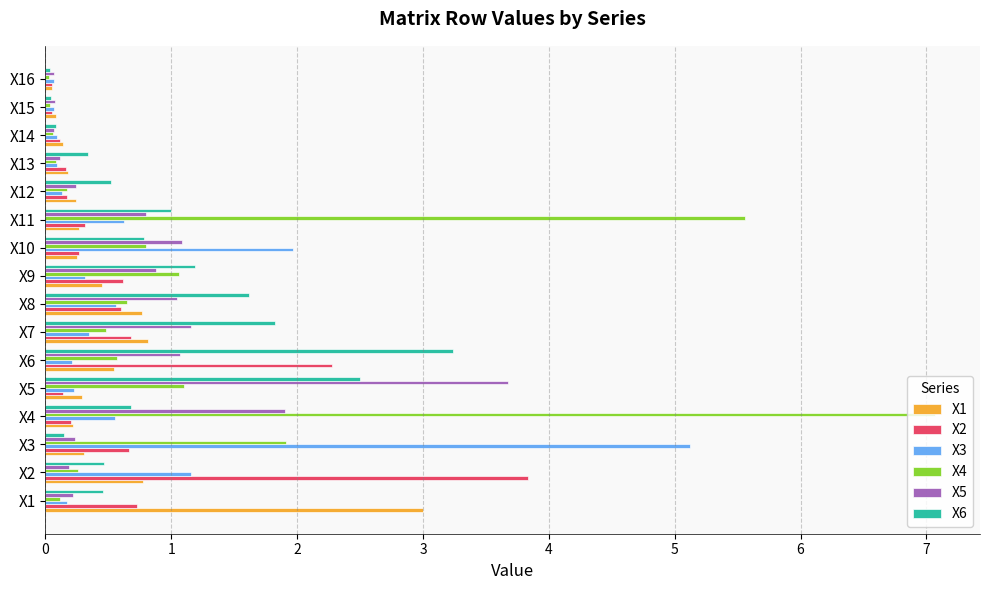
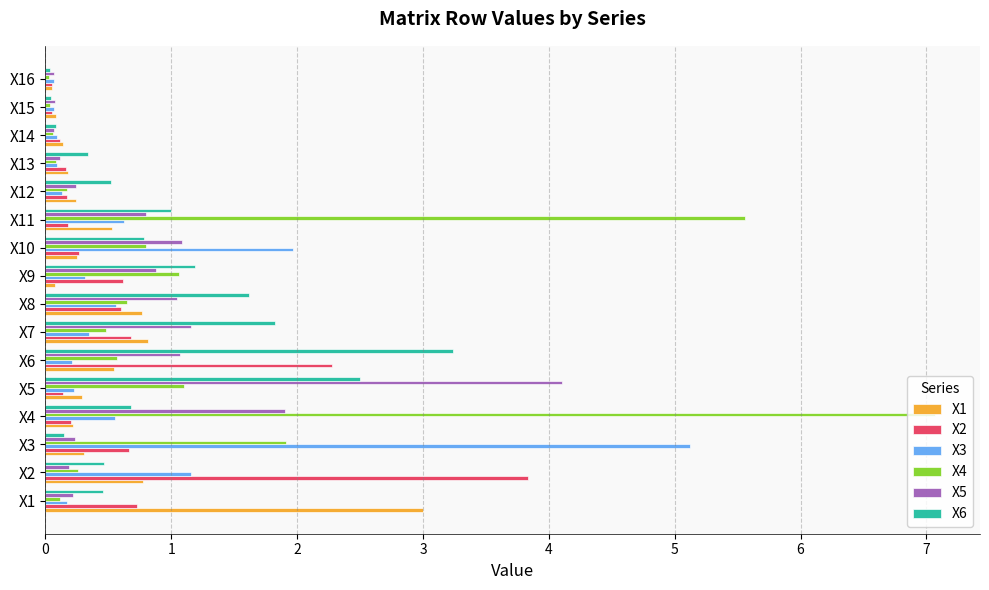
X2, X11: 0.31 -> 0.18
X1, X11: 0.26 -> 0.53
X1, X9: 0.45 -> 0.07
X5, X5: 3.68 -> 4.10
